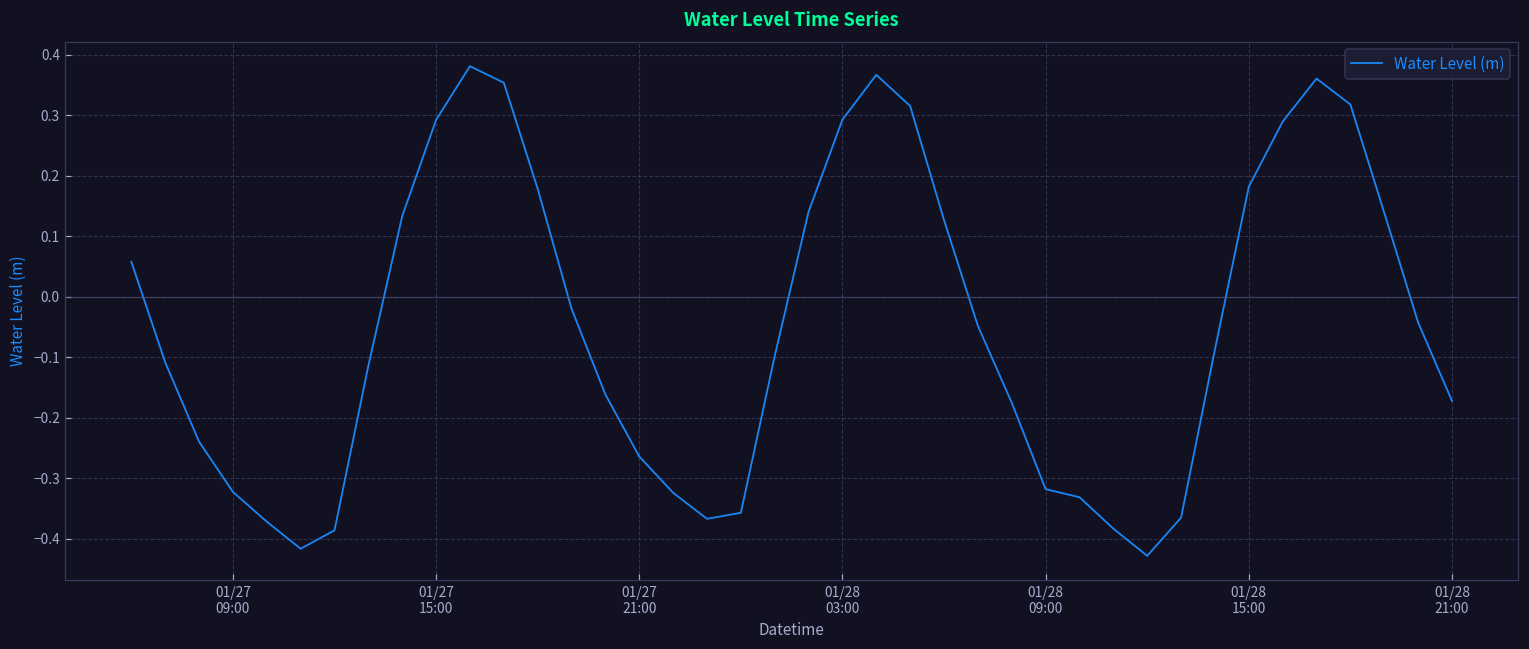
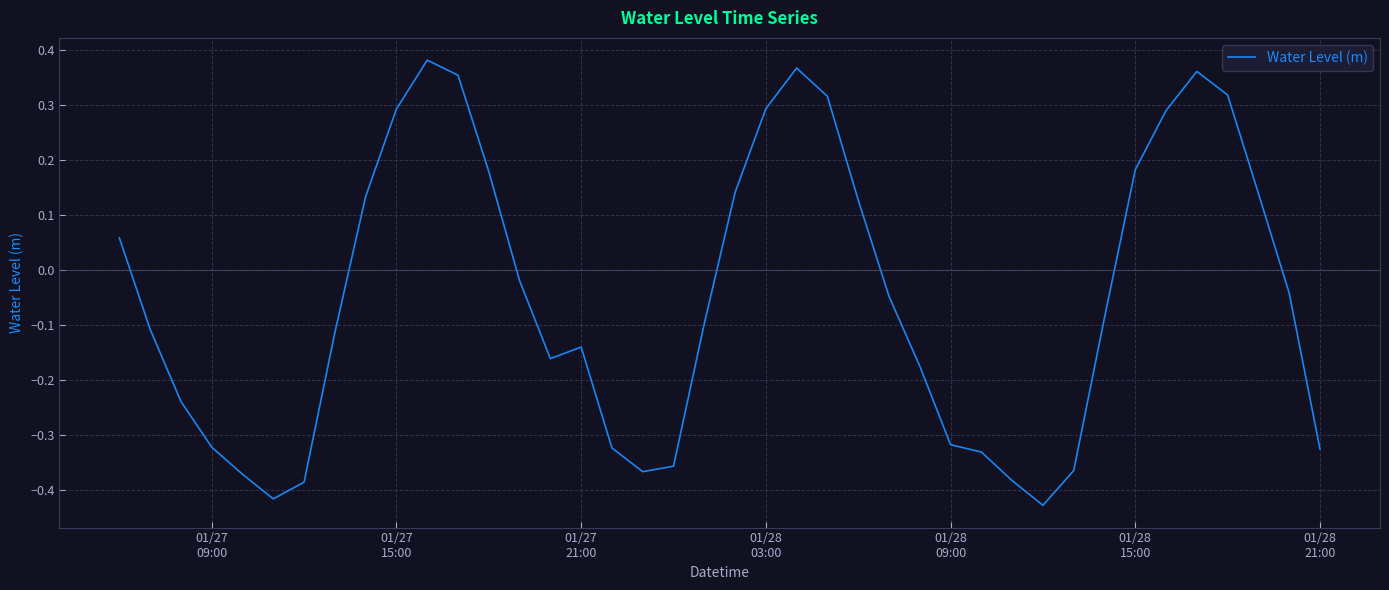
01/27 21:00: -0.26 -> -0.14
01/28 21:00: -0.17 -> -0.33
